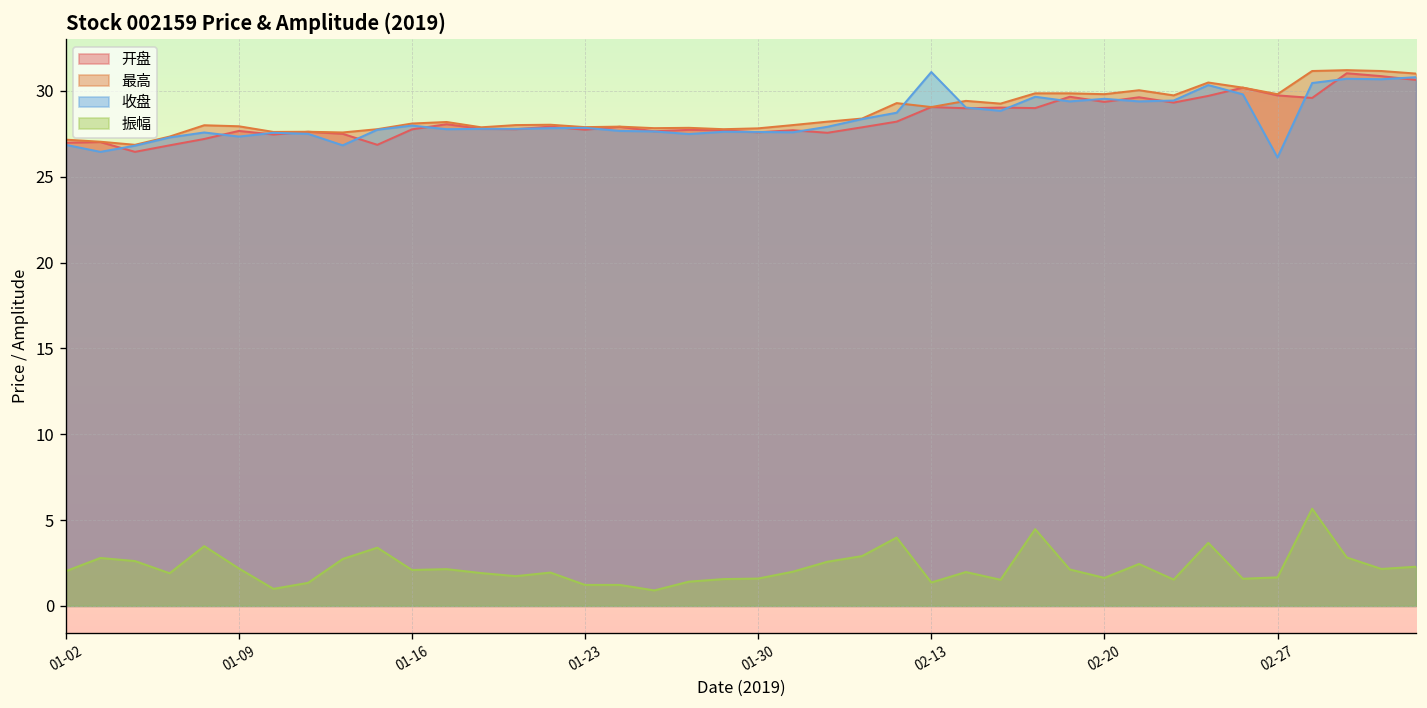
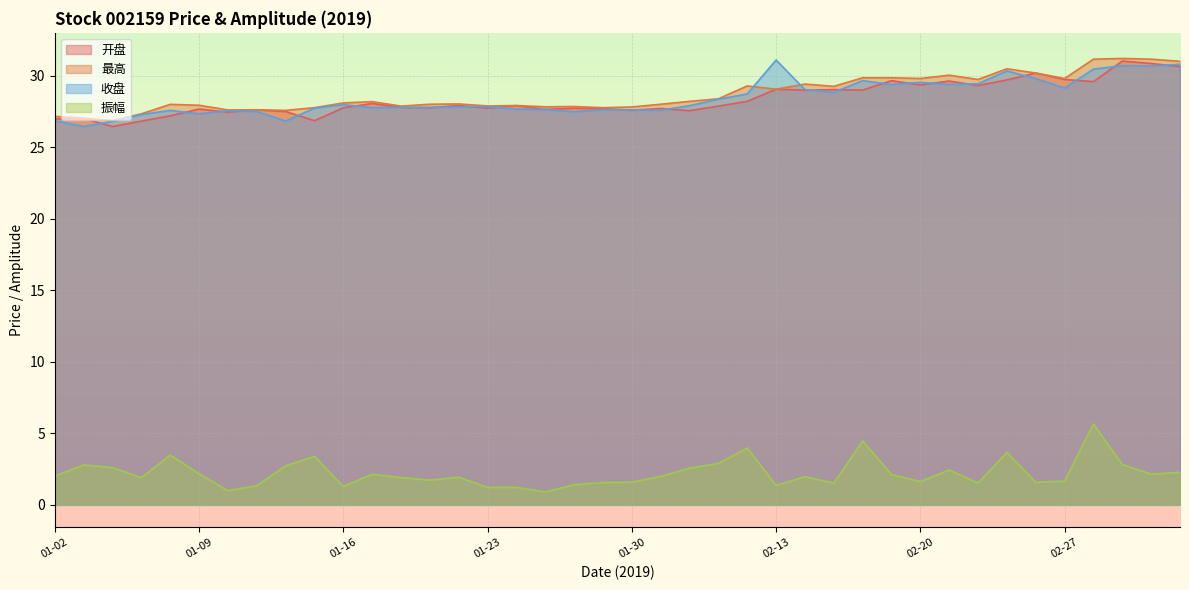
振幅, 01-16: 2.1 -> 1.3
收盘, 02-27: 26.1 -> 29.1
